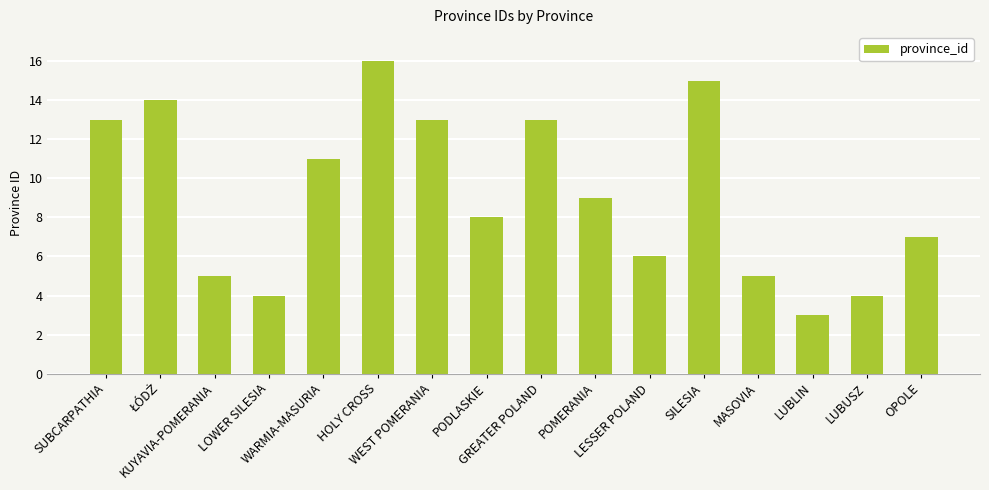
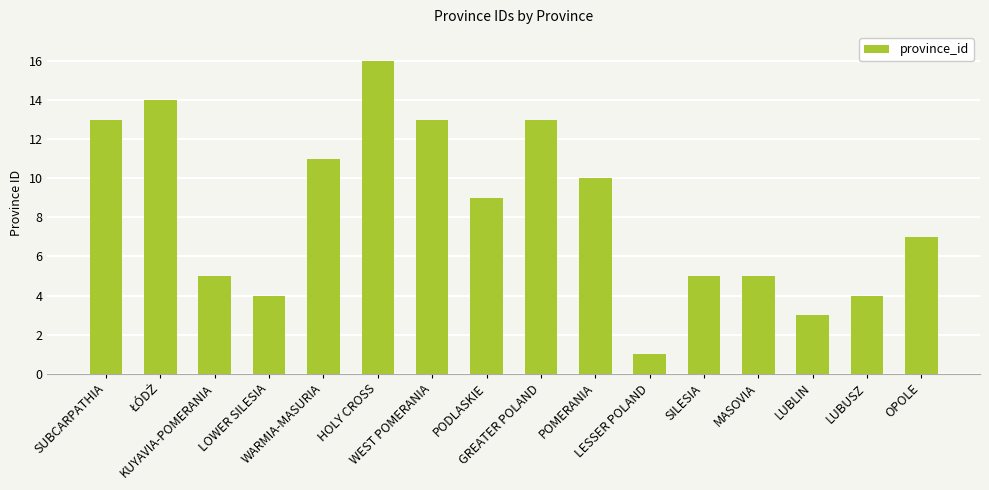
PODLASKIE: 8 -> 9
POMERANIA: 9 -> 10
LESSER POLAND: 6 -> 1
SILESIA: 15 -> 5
